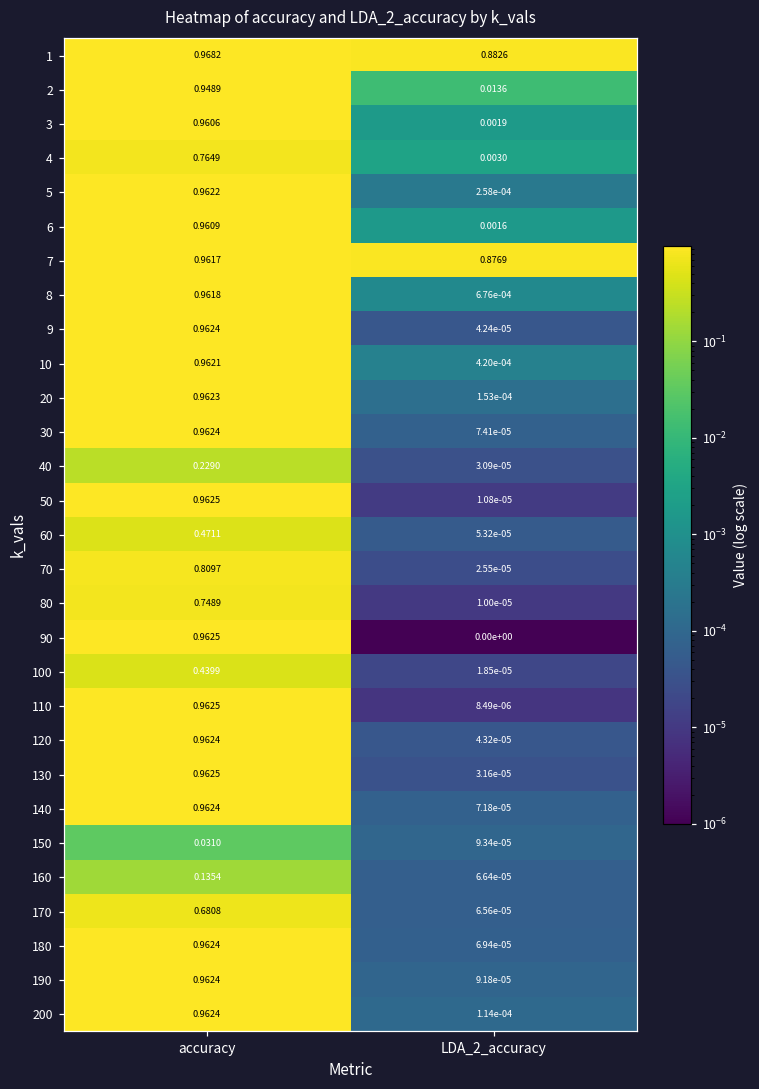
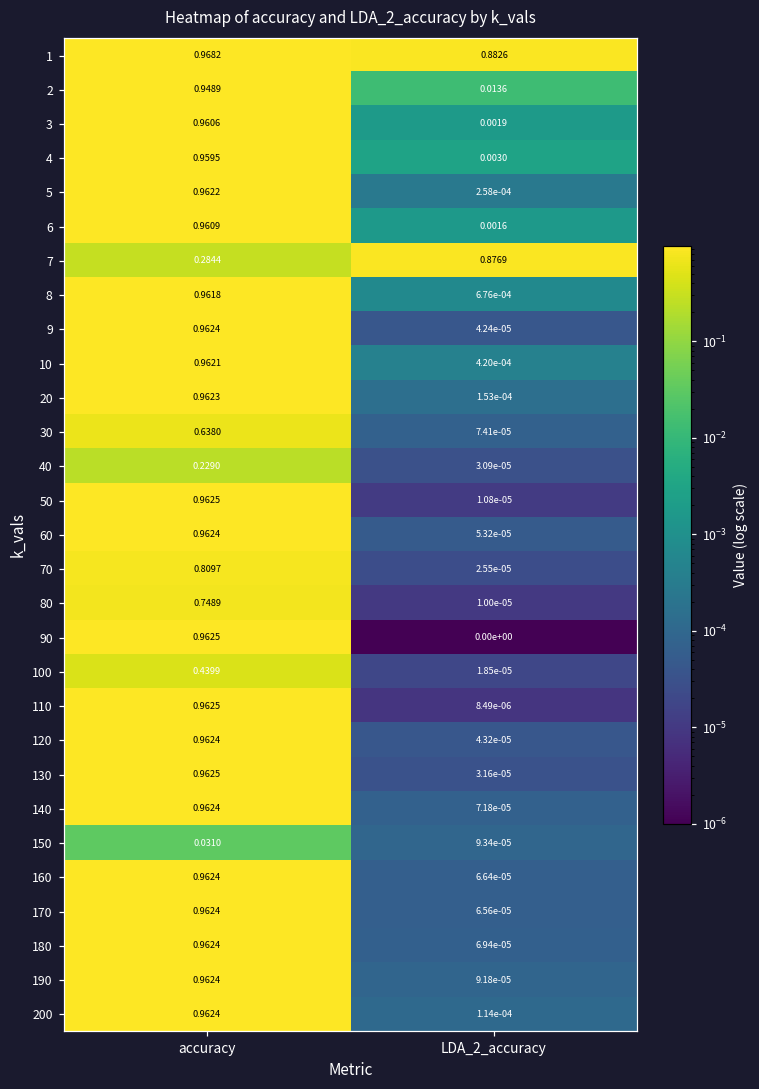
4, accuracy: 0.7649 -> 0.9595
7, accuracy: 0.9617 -> 0.2844
30, accuracy: 0.9624 -> 0.6380
60, accuracy: 0.4711 -> 0.9624
160, accuracy: 0.1354 -> 0.9624
170, accuracy: 0.6808 -> 0.9624
